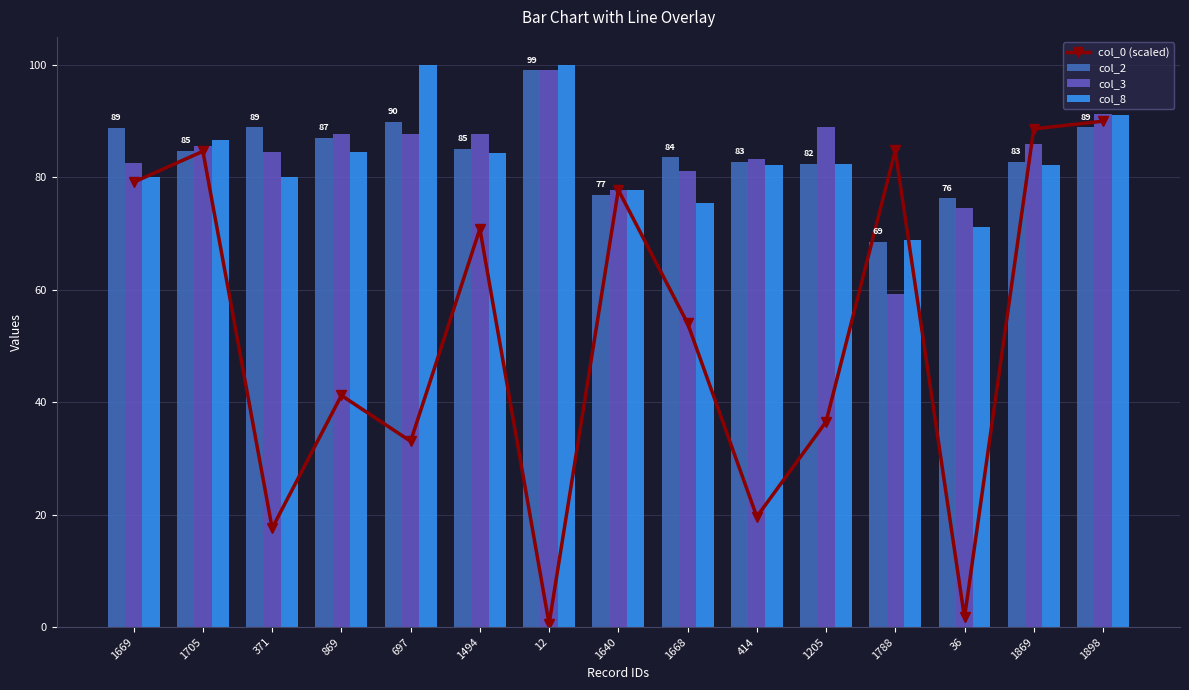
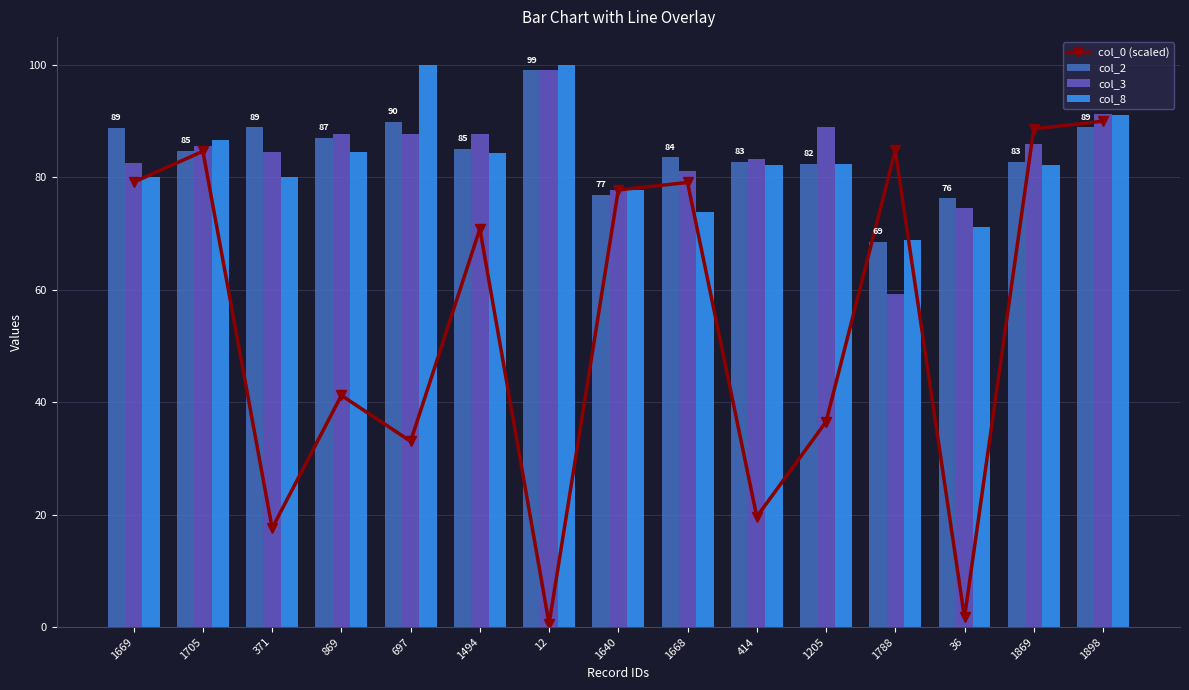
col_0 (scaled), 1668: 54 -> 79
col_8, 1668: 75 -> 74
